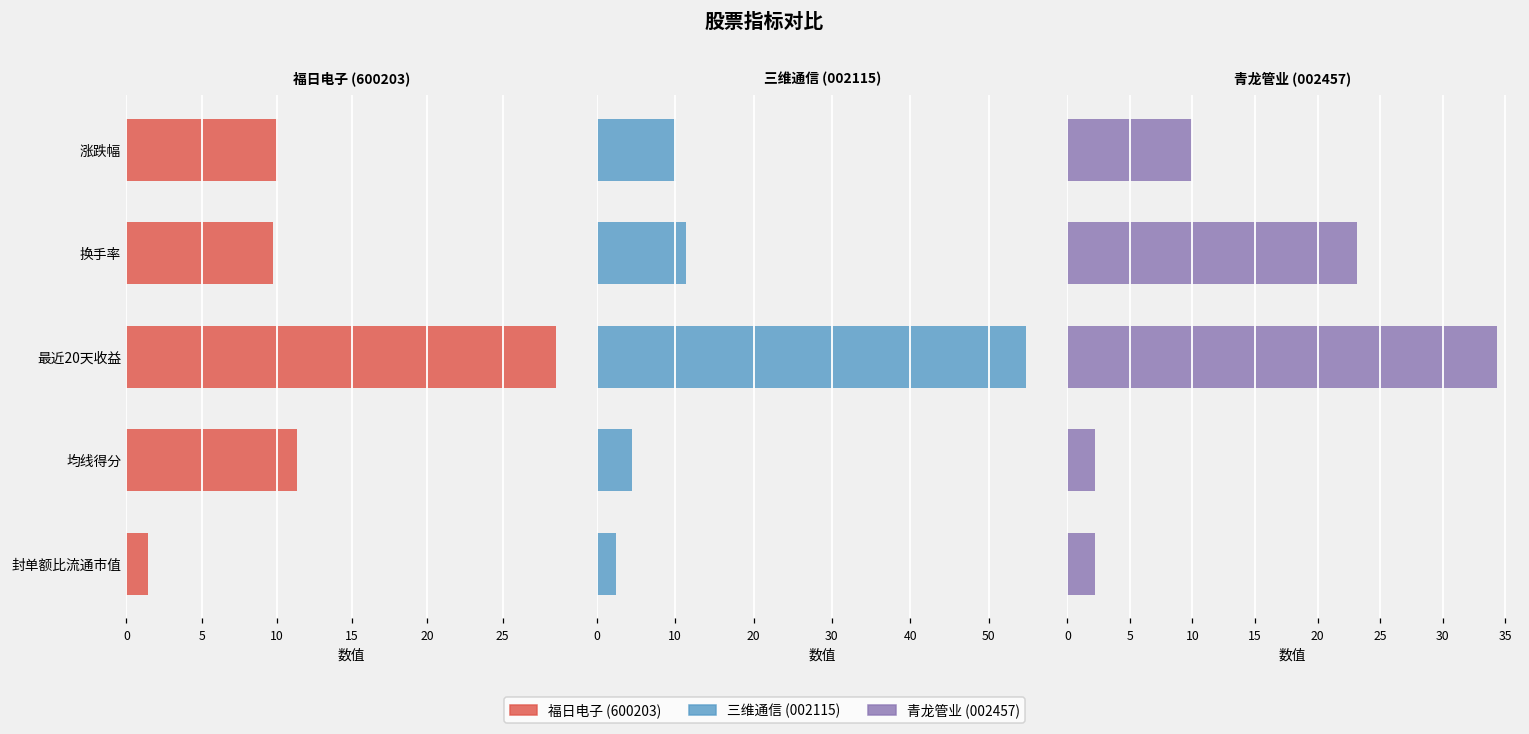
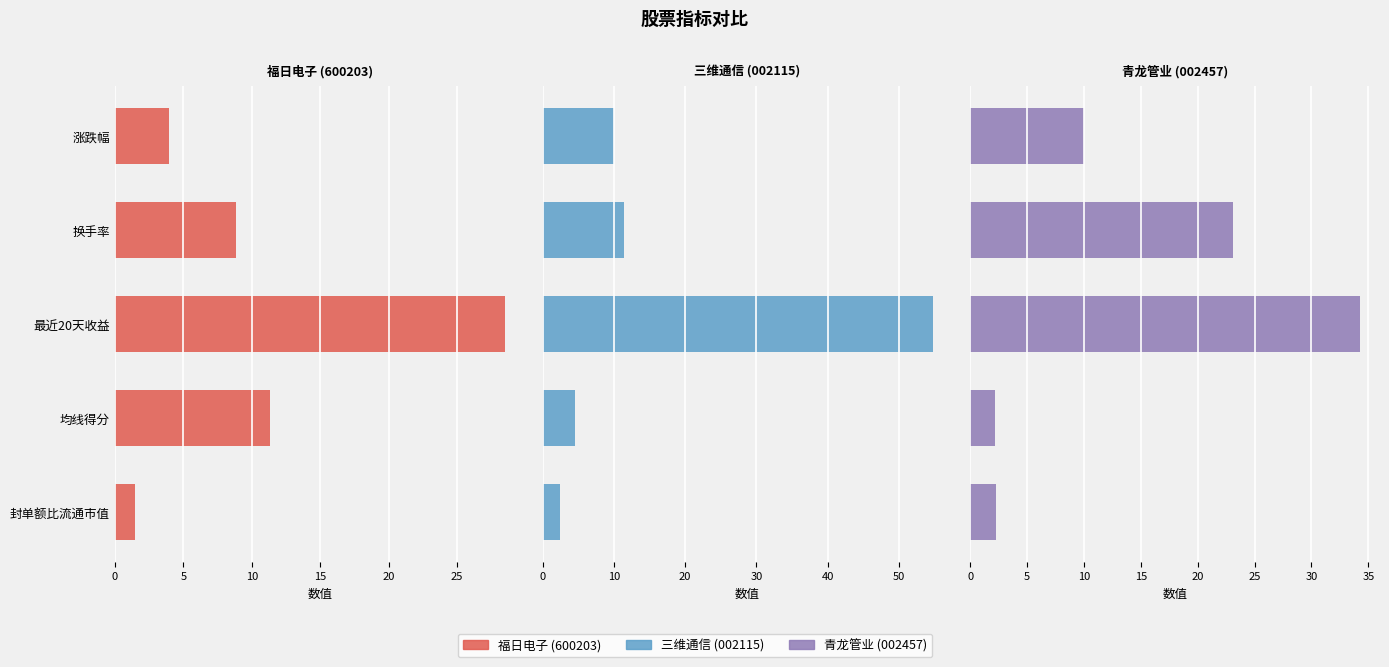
福日电子 (600203), 涨跌幅: 10.1 -> 3.9
福日电子 (600203), 换手率: 9.7 -> 8.9
